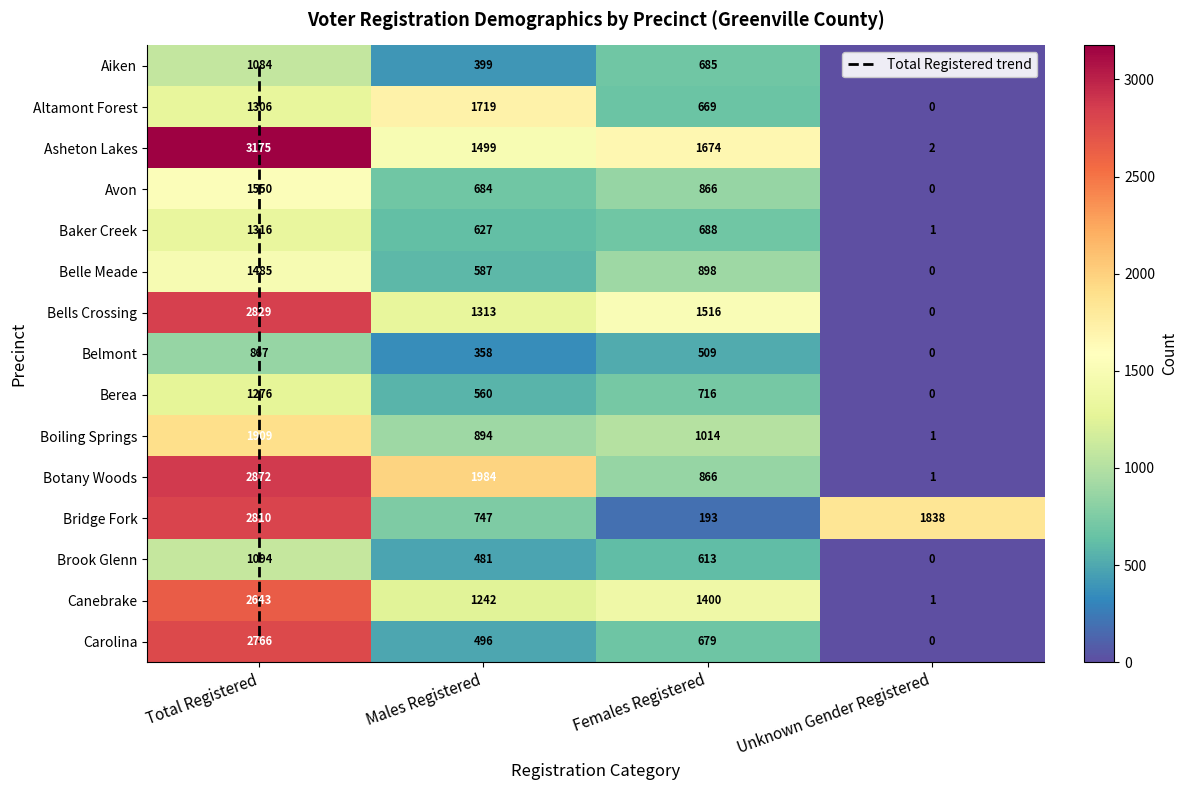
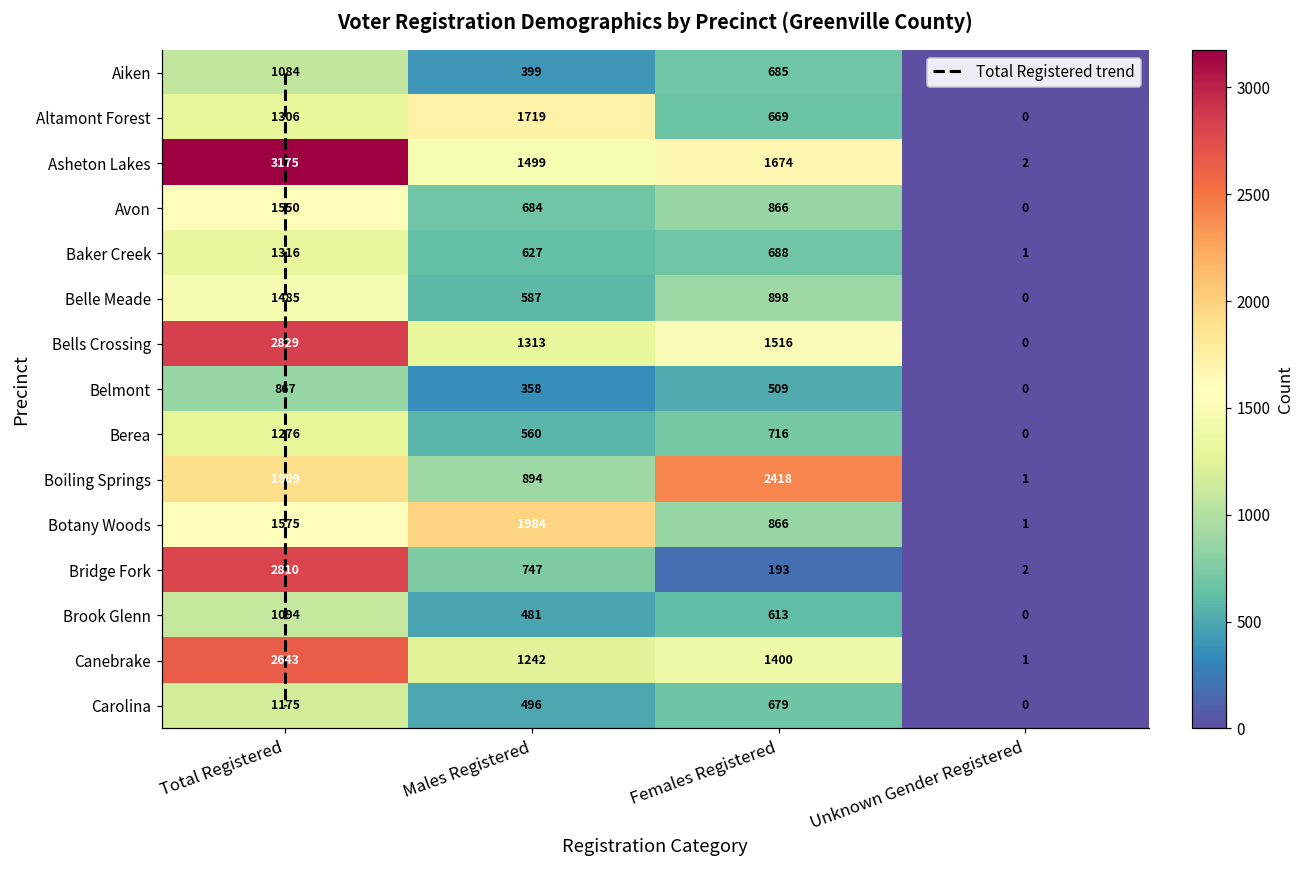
Boiling Springs, Females Registered: 1014 -> 2418
Botany Woods, Total Registered: 2872 -> 1575
Bridge Fork, Unknown Gender Registered: 1838 -> 2
Carolina, Total Registered: 2766 -> 1175
